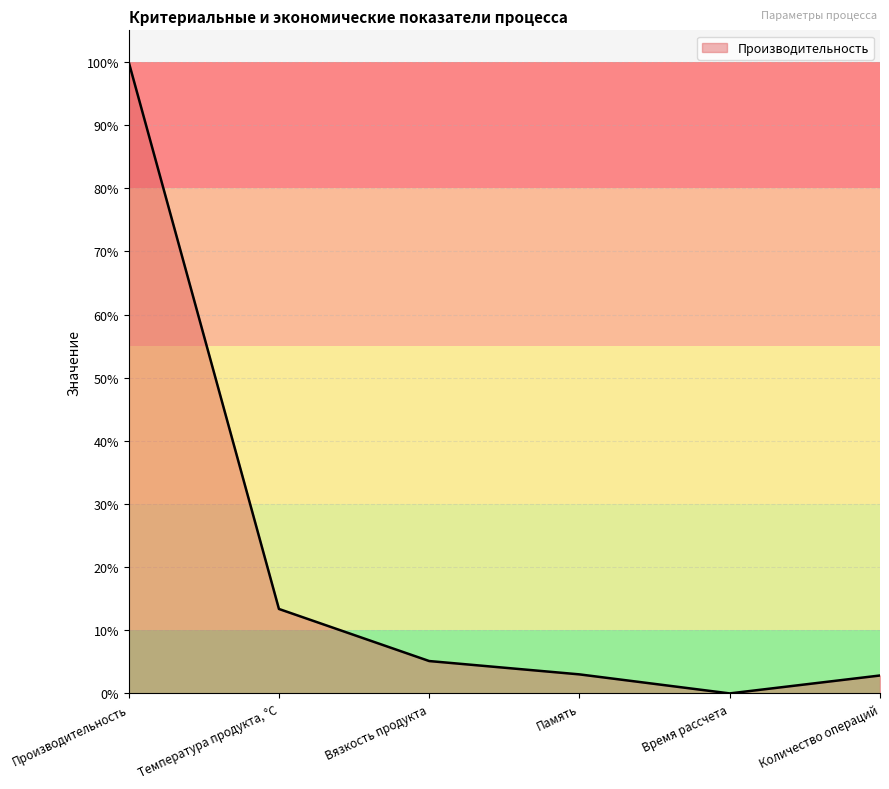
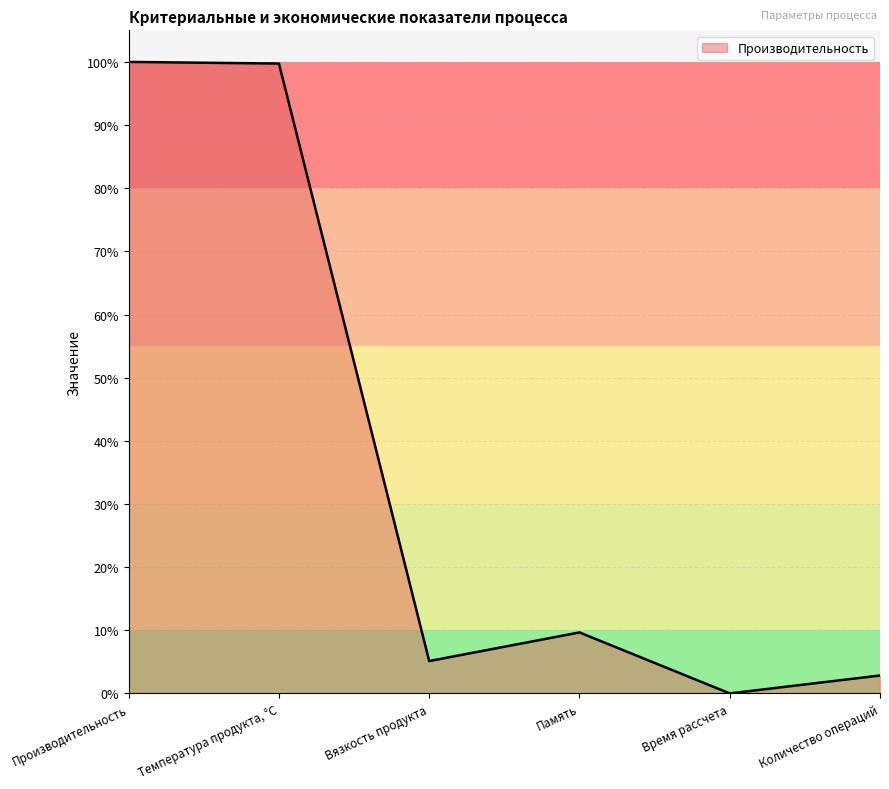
Температура продукта, °C: 13% -> 100%
Память: 3% -> 10%
